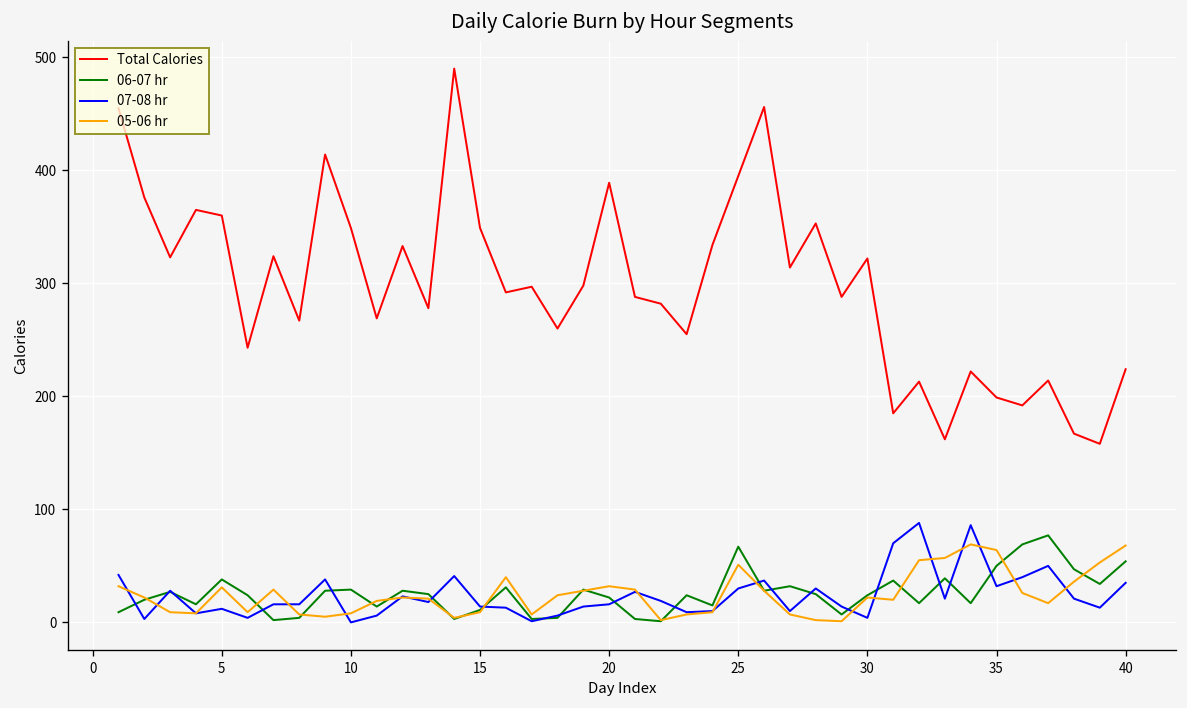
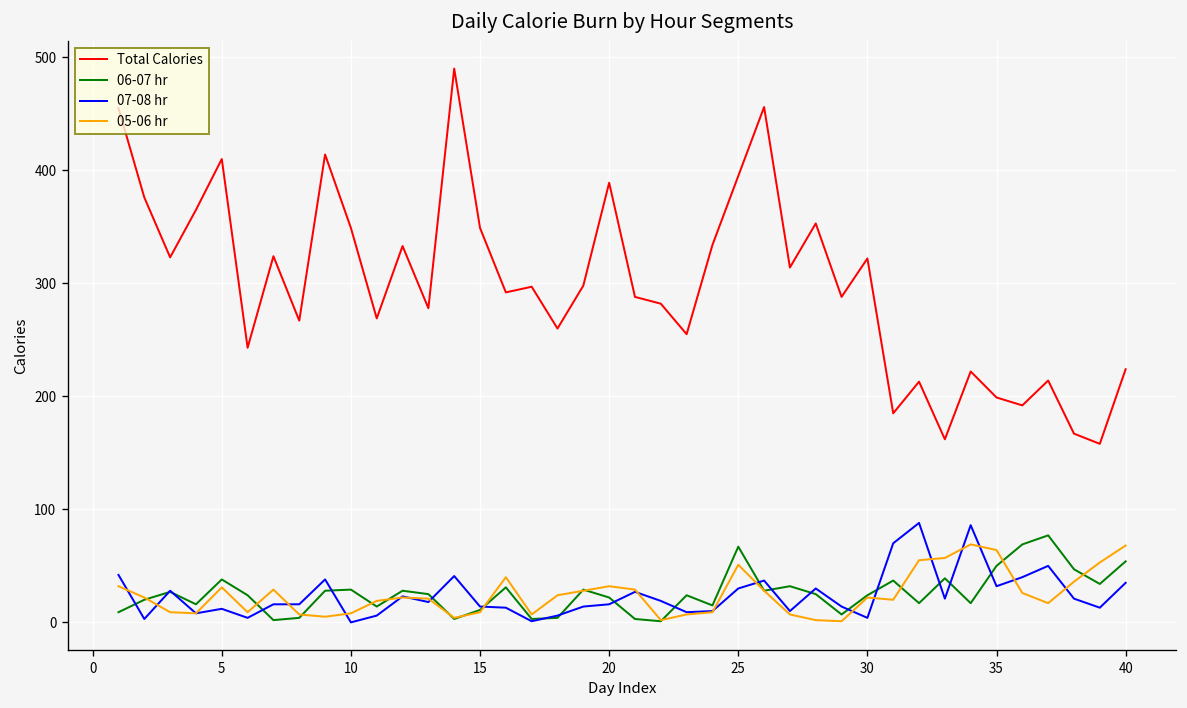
Total Calories, 5: 360 -> 410
